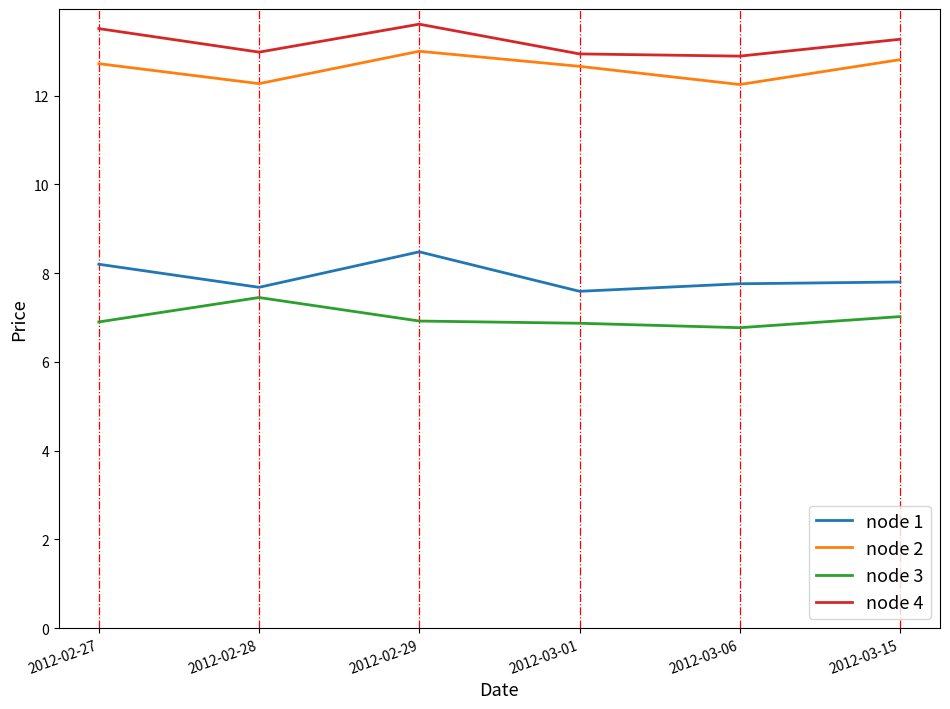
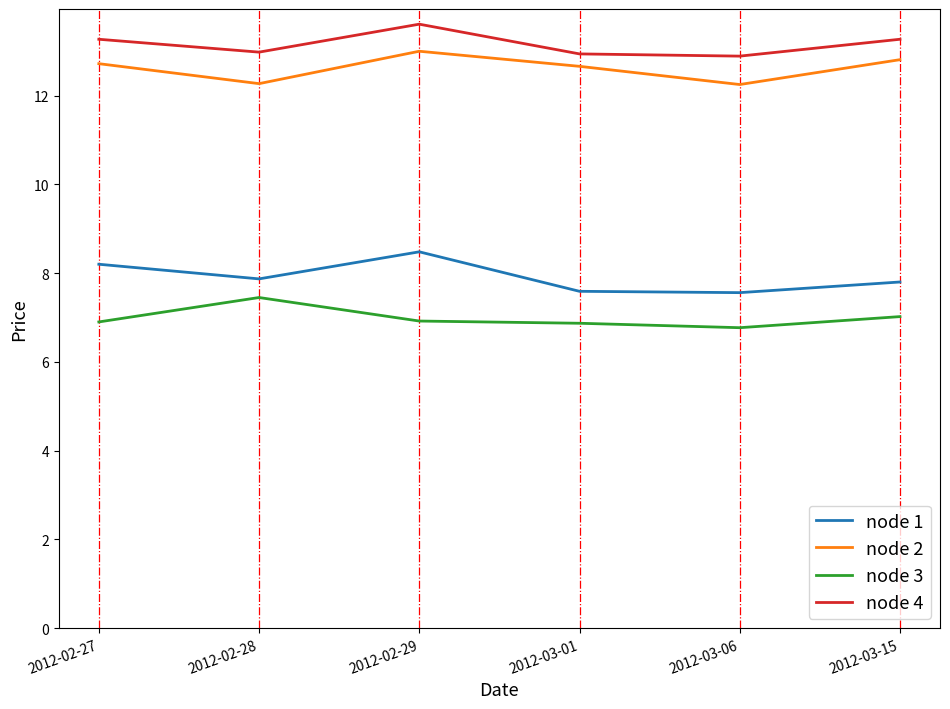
node 4, 2012-02-27: 13.5 -> 13.3
node 1, 2012-02-28: 7.7 -> 7.9
node 1, 2012-03-06: 7.8 -> 7.6
